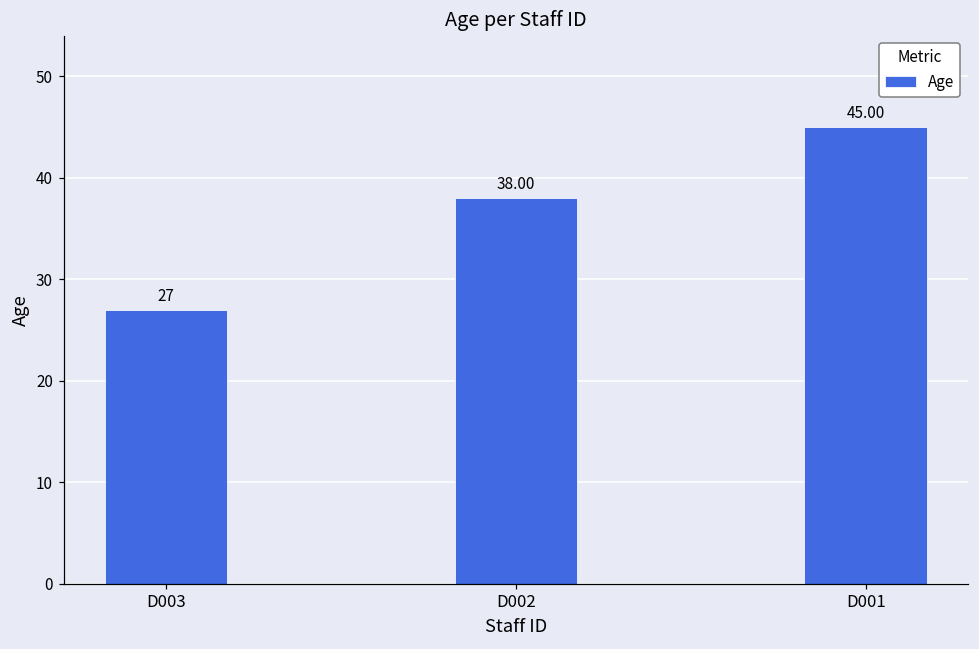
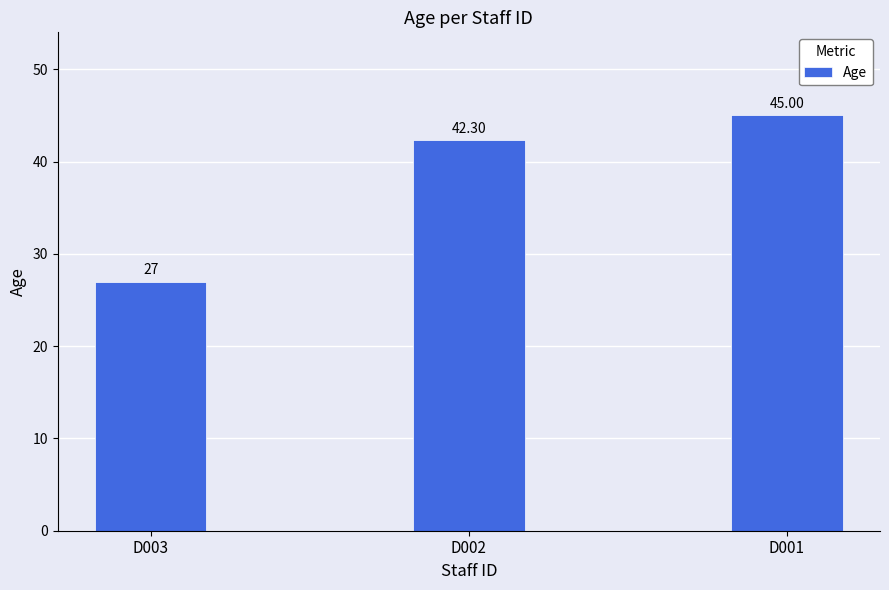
D002: 38.00 -> 42.30
